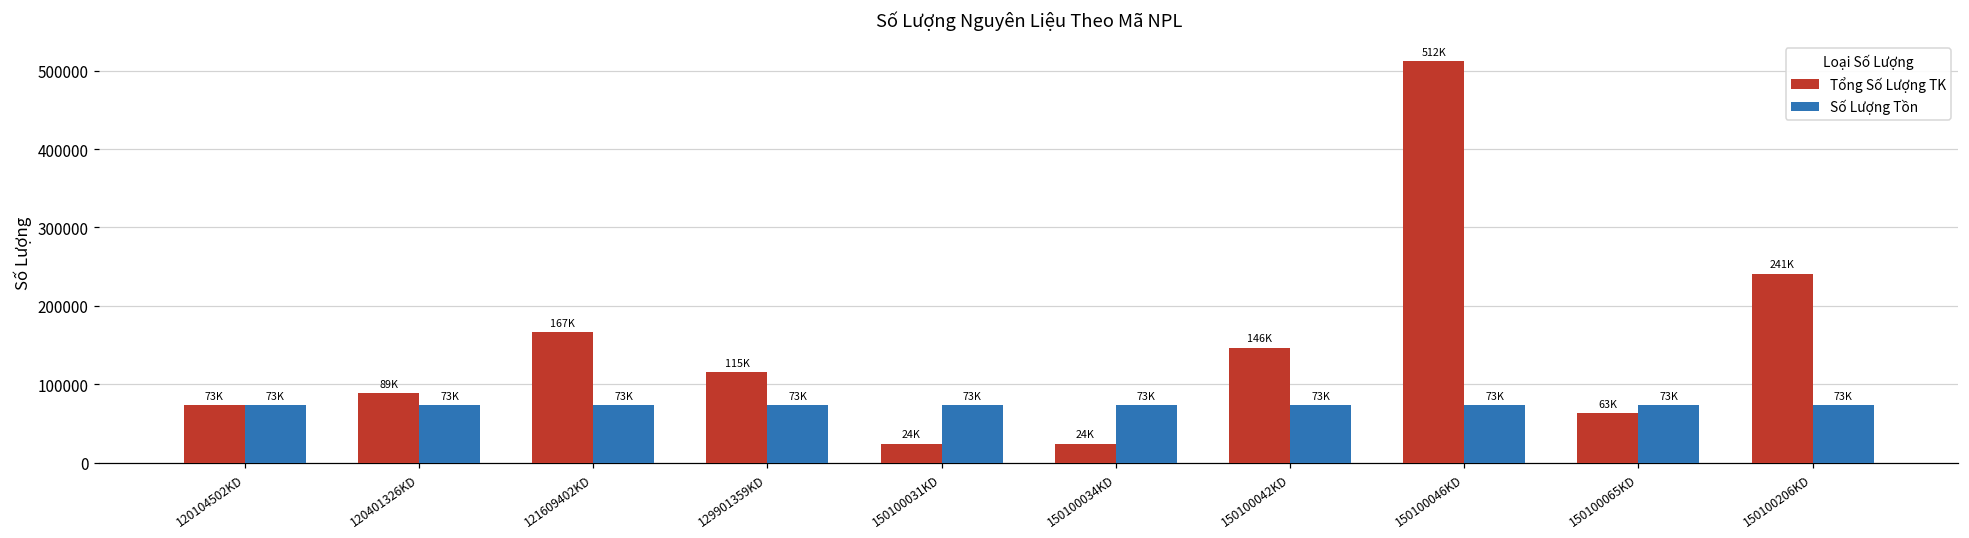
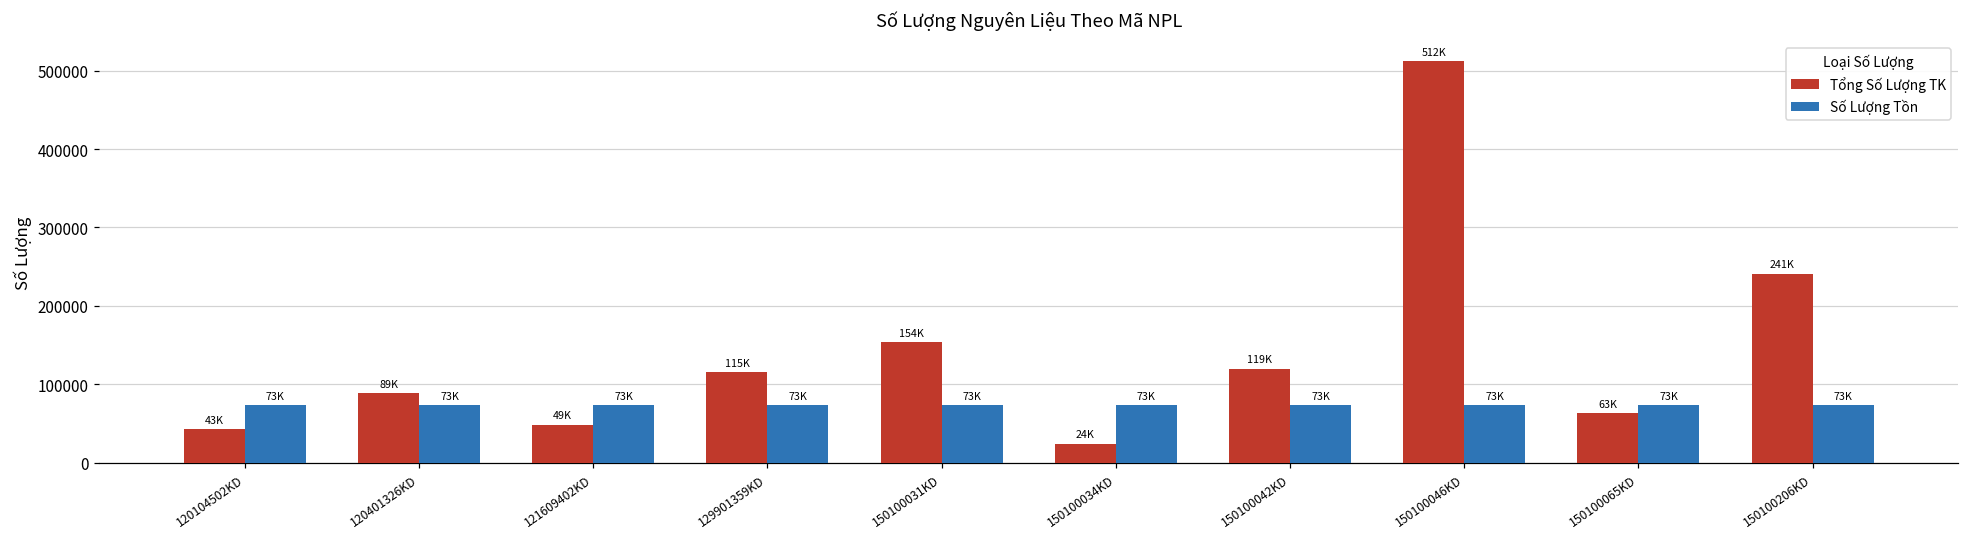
Tổng Số Lượng TK, 120104502KD: 73K -> 43K
Tổng Số Lượng TK, 121609402KD: 167K -> 49K
Tổng Số Lượng TK, 150100031KD: 24K -> 154K
Tổng Số Lượng TK, 150100042KD: 146K -> 119K
